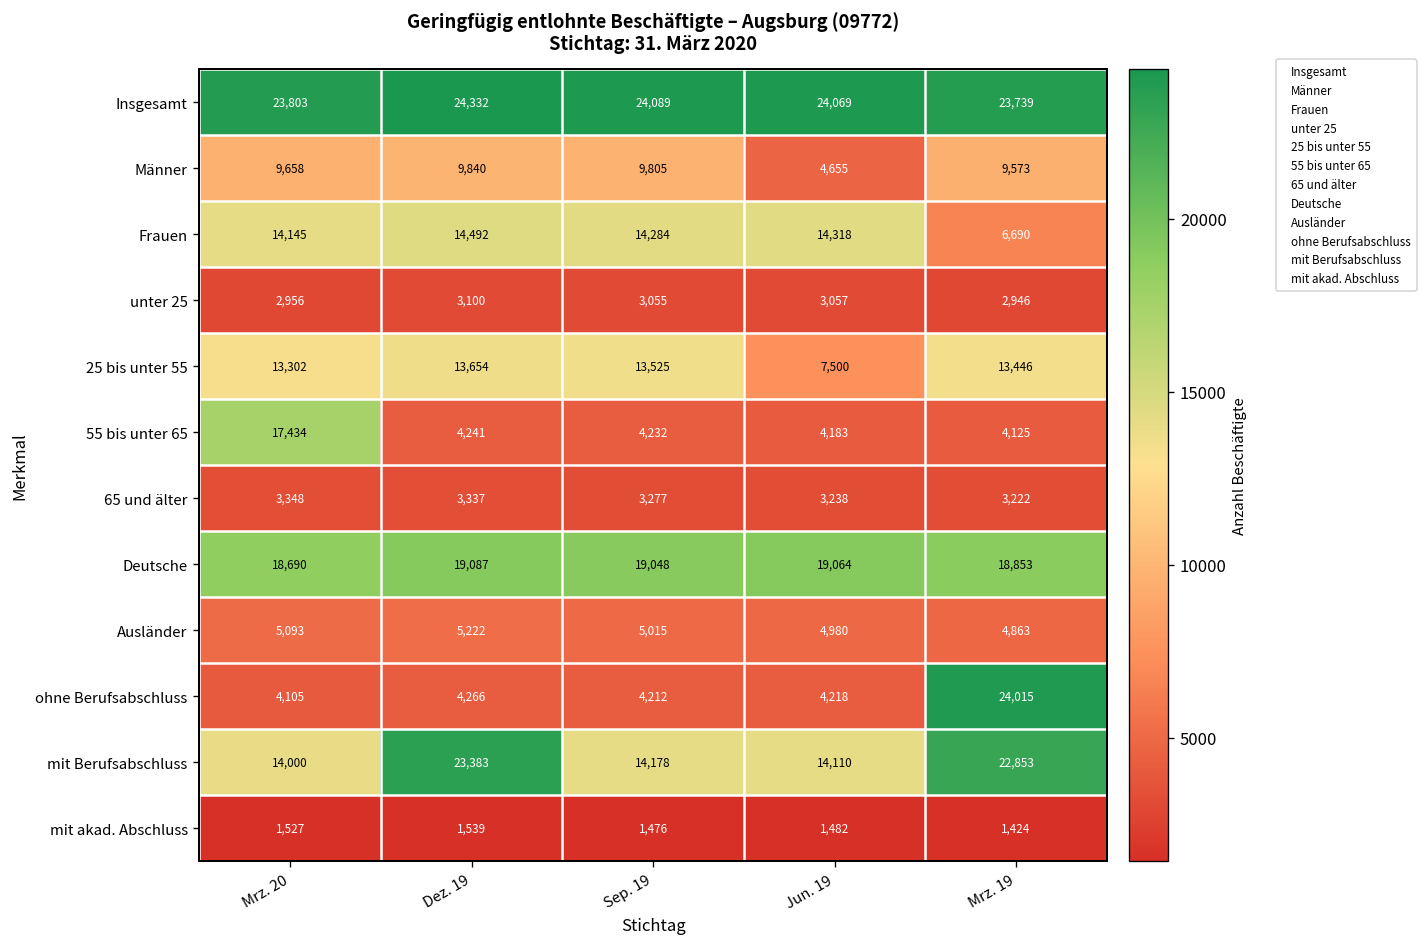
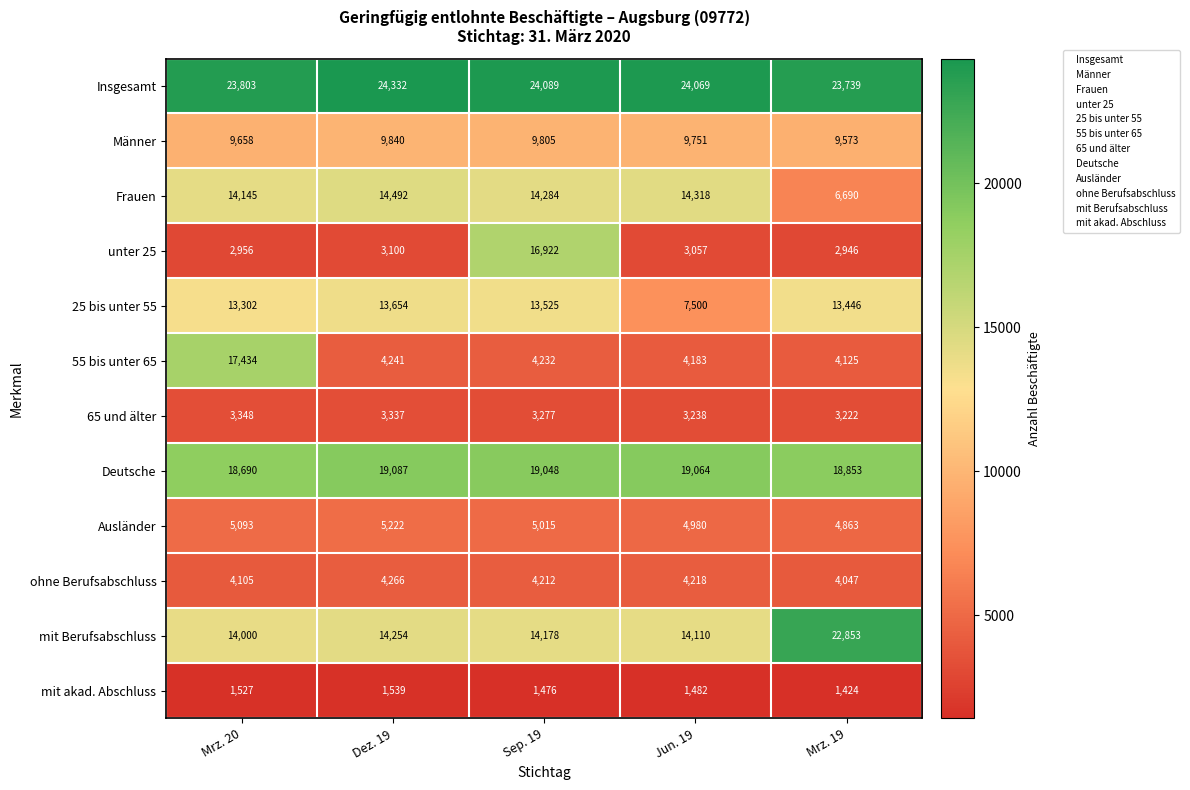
Männer, Jun. 19: 4,655 -> 9,751
unter 25, Sep. 19: 3,055 -> 16,922
ohne Berufsabschluss, Mrz. 19: 24,015 -> 4,047
mit Berufsabschluss, Dez. 19: 23,383 -> 14,254
